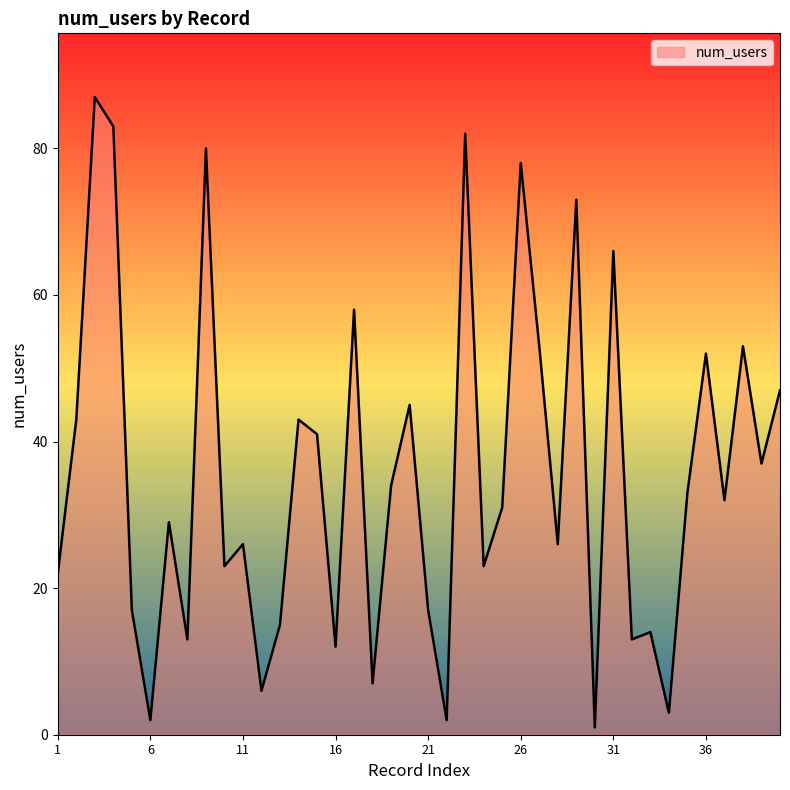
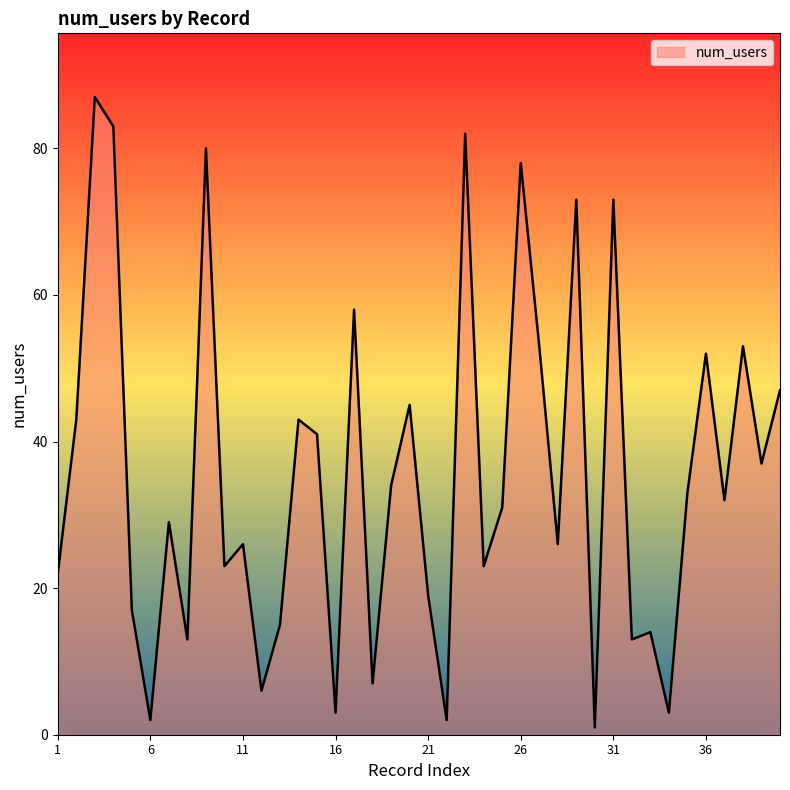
16: 12 -> 3
21: 17 -> 19
31: 66 -> 73
